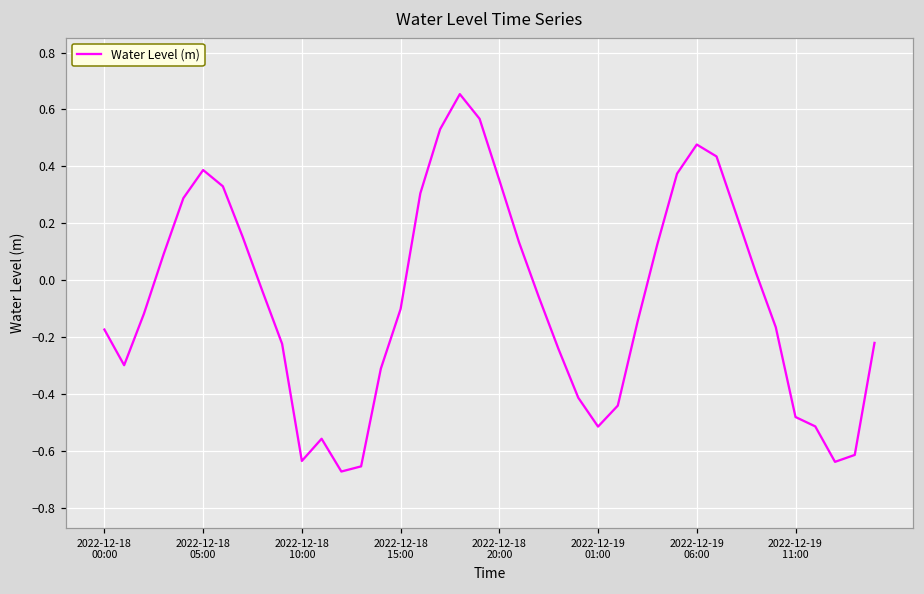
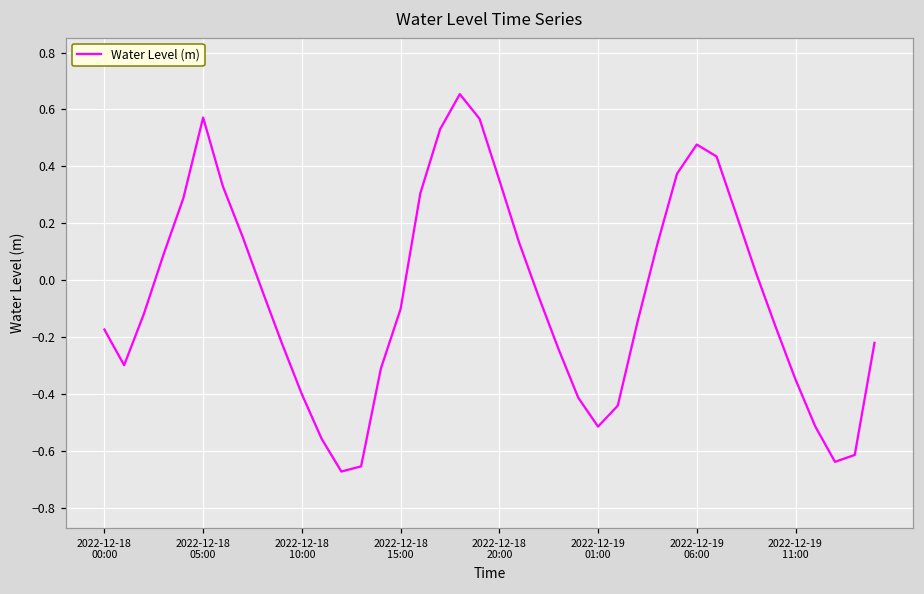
2022-12-18 05:00: 0.39 -> 0.57
2022-12-18 10:00: -0.63 -> -0.40
2022-12-19 11:00: -0.48 -> -0.35
